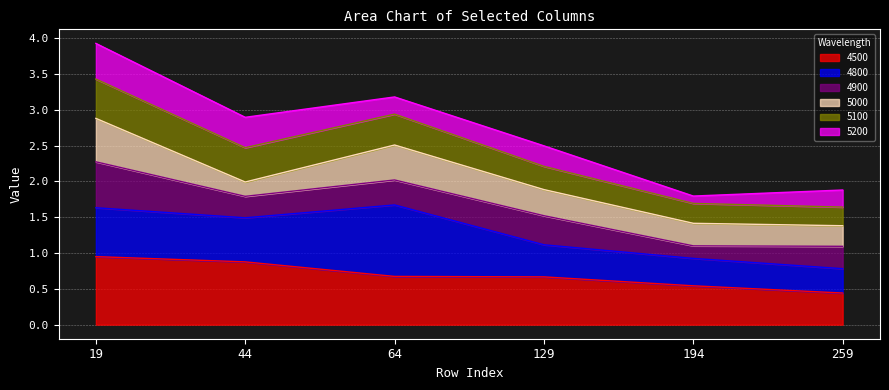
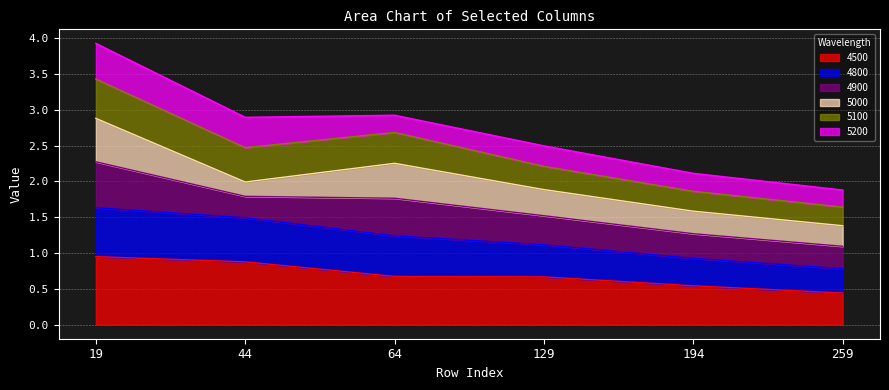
4800, 64: 1.0 -> 0.6
4900, 64: 0.3 -> 0.5
4900, 194: 0.2 -> 0.3
5200, 194: 0.1 -> 0.3
